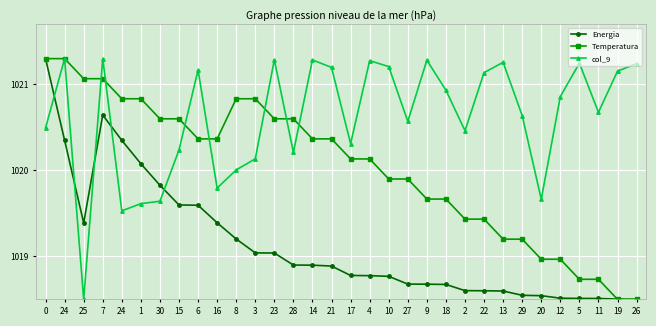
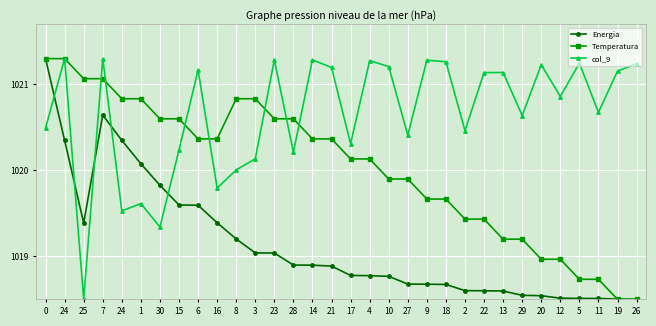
col_9, 30: 1019.6 -> 1019.3
col_9, 27: 1020.6 -> 1020.4
col_9, 18: 1020.9 -> 1021.3
col_9, 13: 1021.3 -> 1021.1
col_9, 20: 1019.7 -> 1021.2
